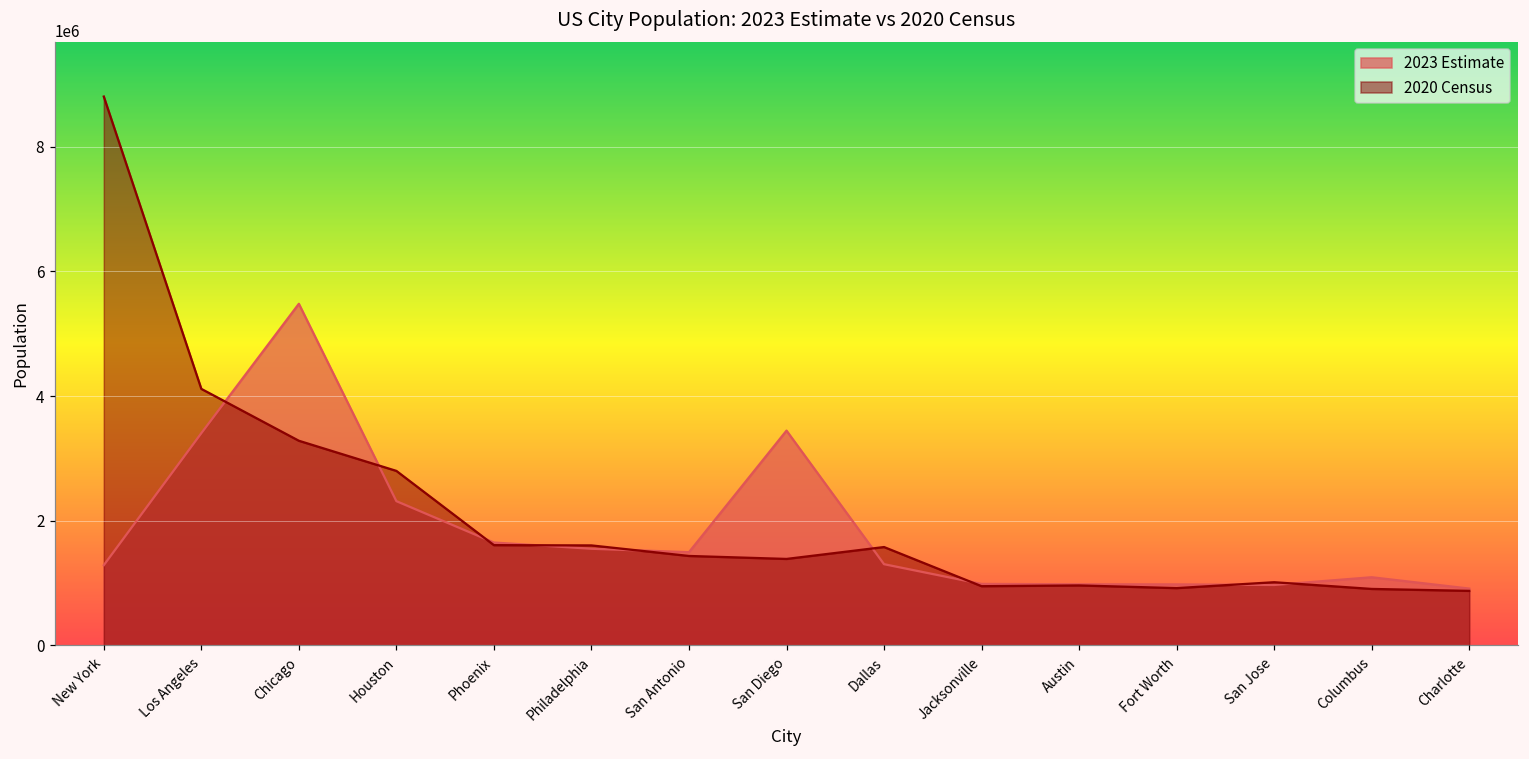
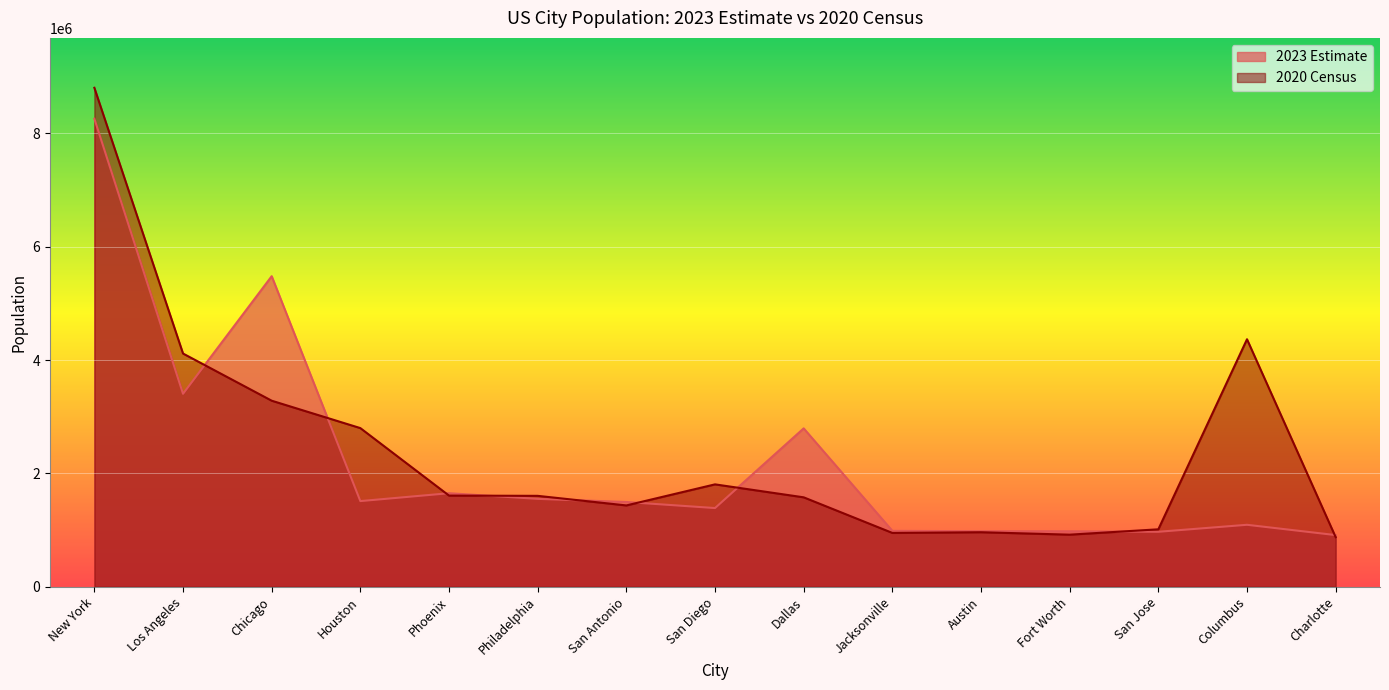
2023 Estimate, New York: 1300000 -> 8300000
2023 Estimate, Houston: 2300000 -> 1500000
2023 Estimate, San Diego: 3400000 -> 1400000
2020 Census, San Diego: 1400000 -> 1800000
2023 Estimate, Dallas: 1300000 -> 2800000
2020 Census, Columbus: 900000 -> 4400000
